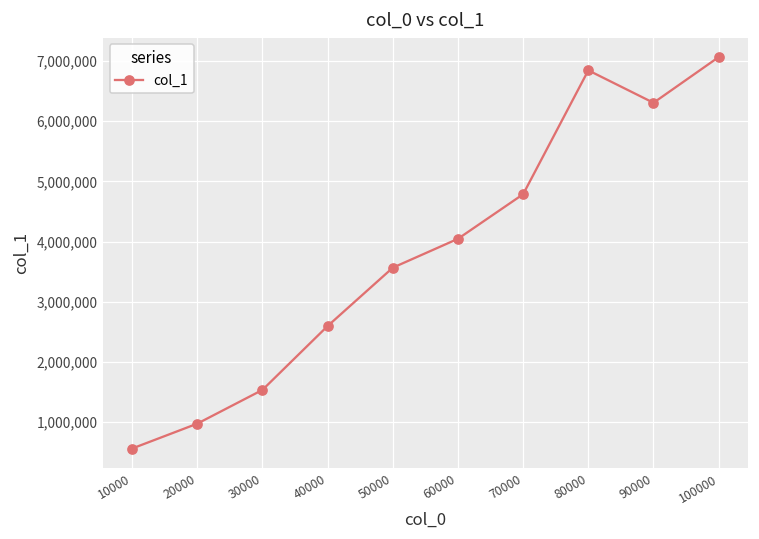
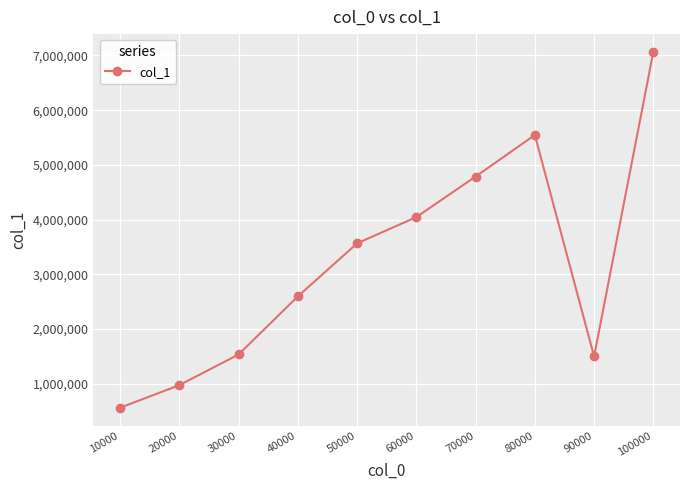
80000: 6,800,000 -> 5,500,000
90000: 6,300,000 -> 1,500,000
